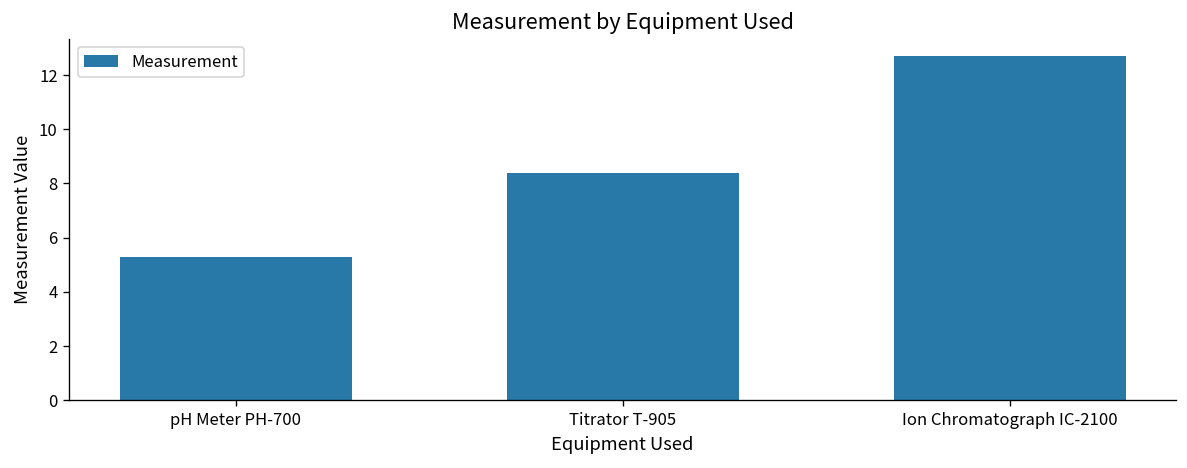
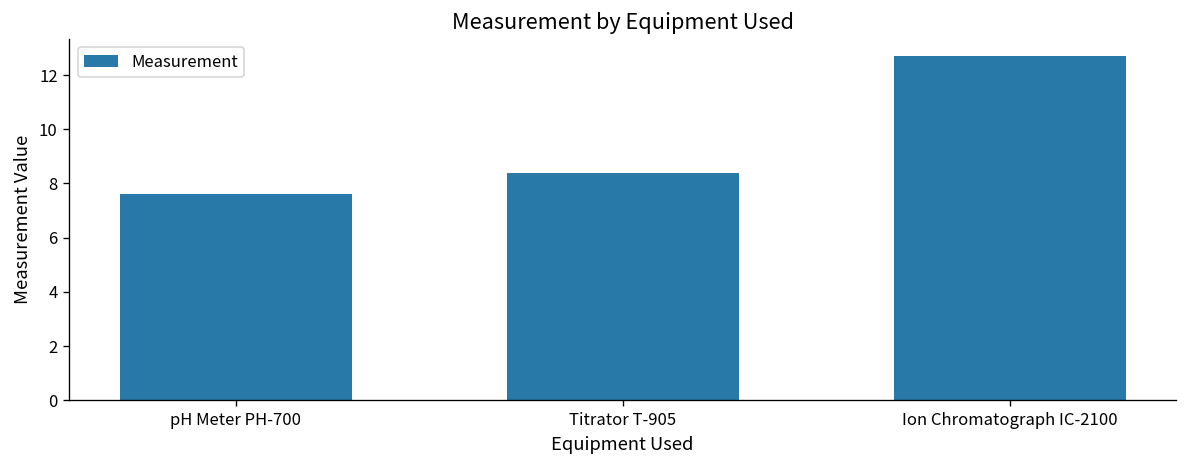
pH Meter PH-700: 5.3 -> 7.6
